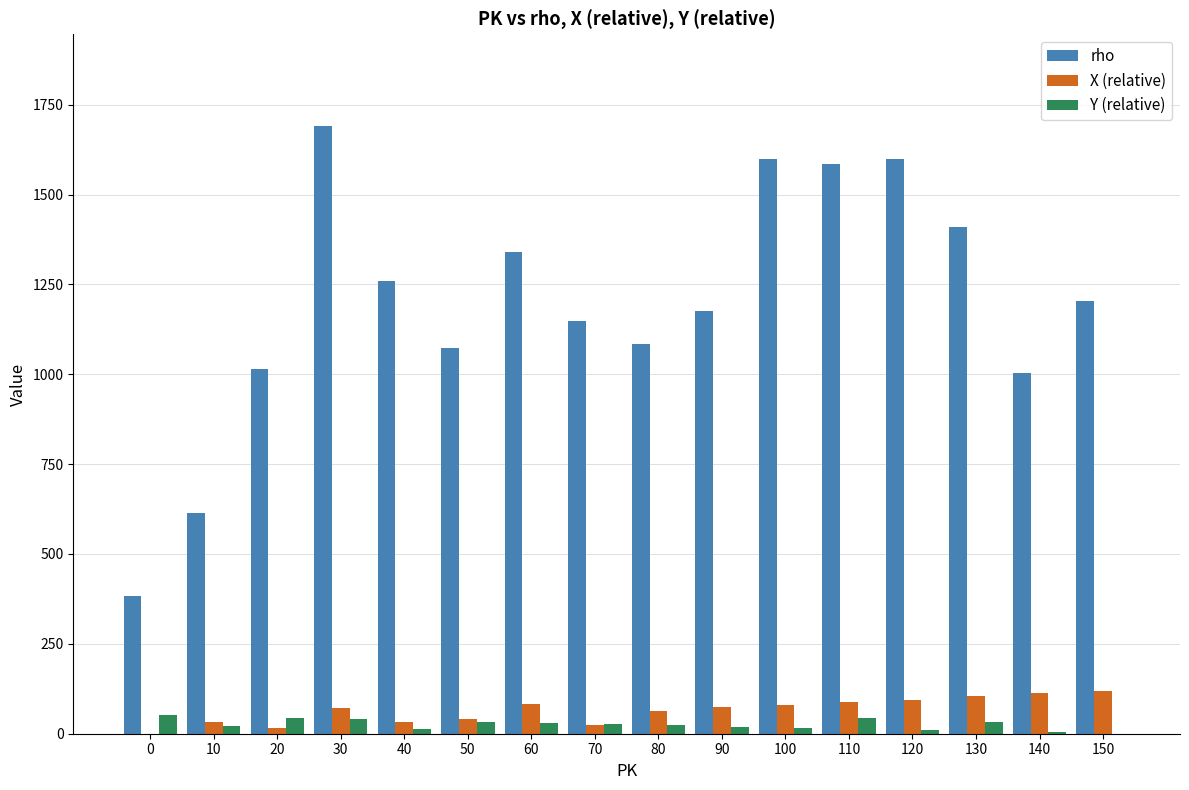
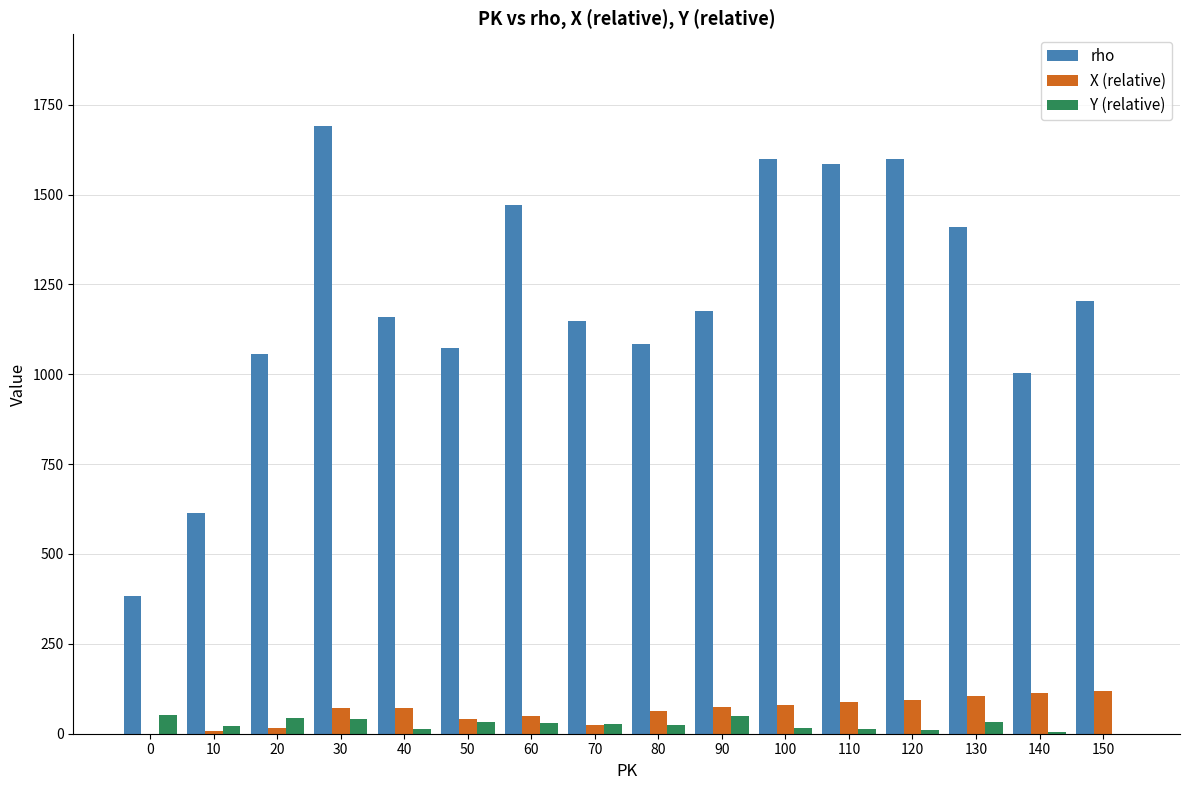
X (relative), 10: 30 -> 10
rho, 20: 1020 -> 1060
rho, 40: 1260 -> 1160
X (relative), 40: 30 -> 70
rho, 60: 1340 -> 1470
X (relative), 60: 80 -> 50
Y (relative), 90: 20 -> 50
Y (relative), 110: 40 -> 10
